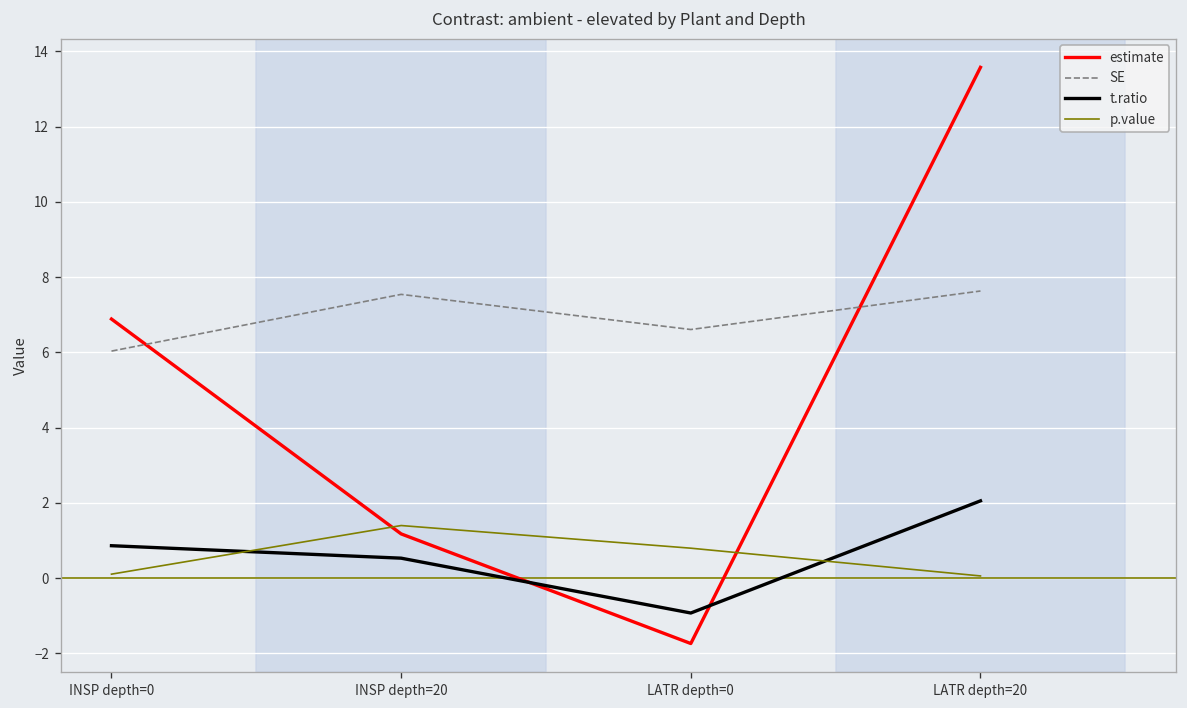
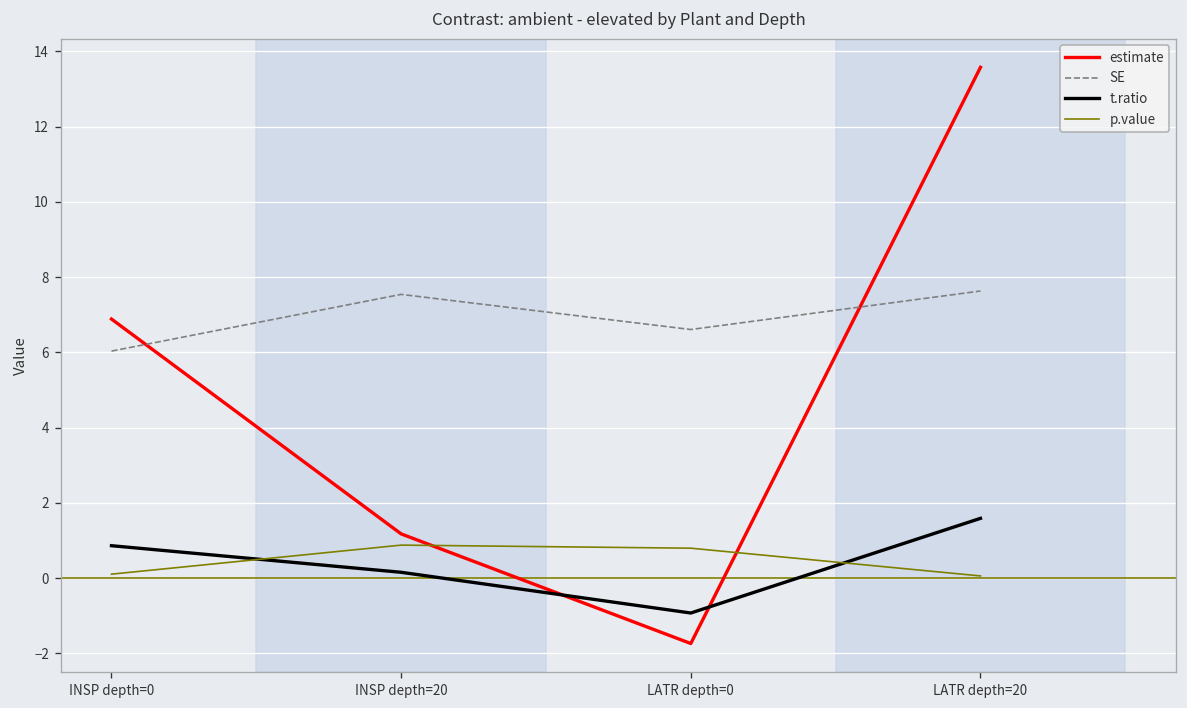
t.ratio, INSP depth=20: 0.5 -> 0.2
p.value, INSP depth=20: 1.4 -> 0.9
t.ratio, LATR depth=20: 2.1 -> 1.6
